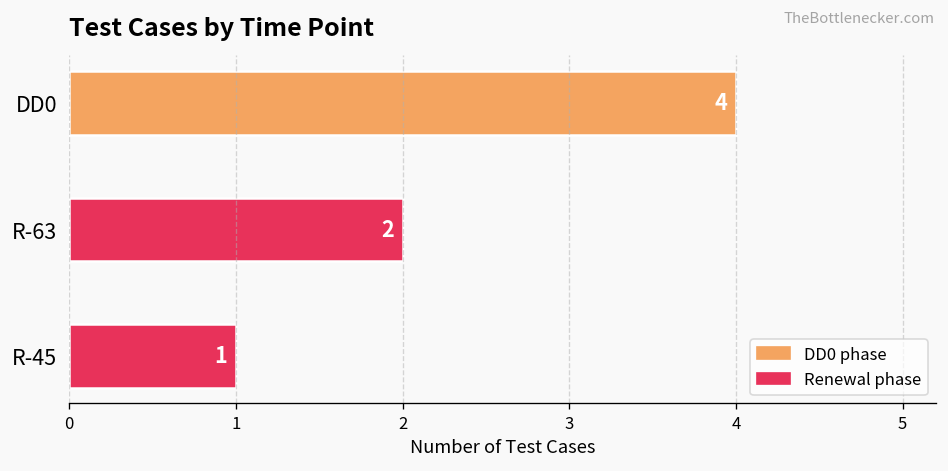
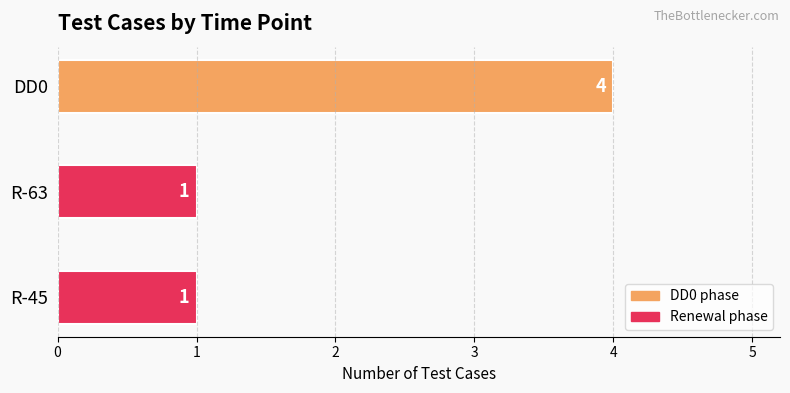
R-63: 2 -> 1
